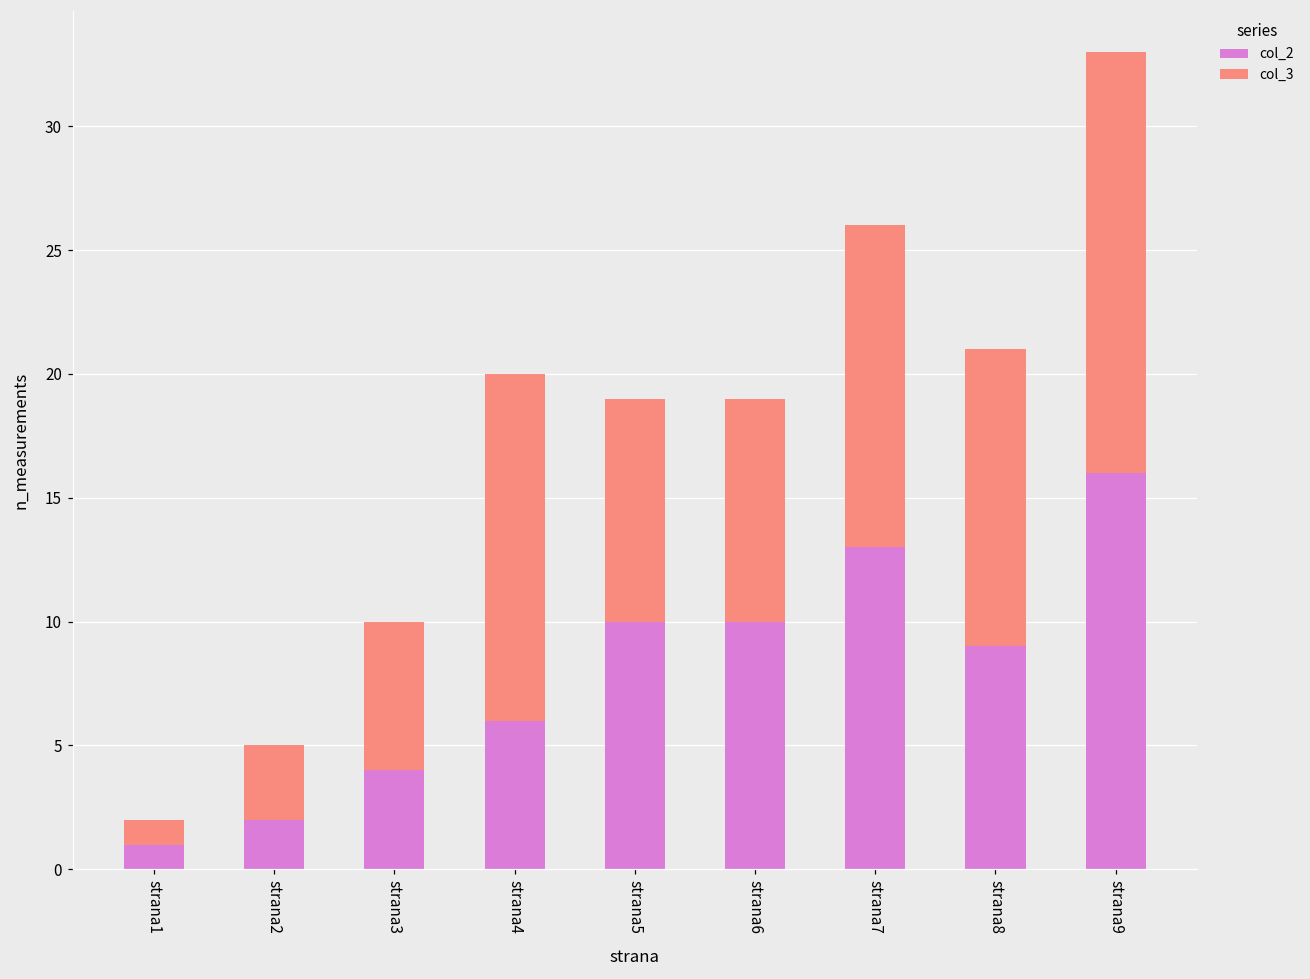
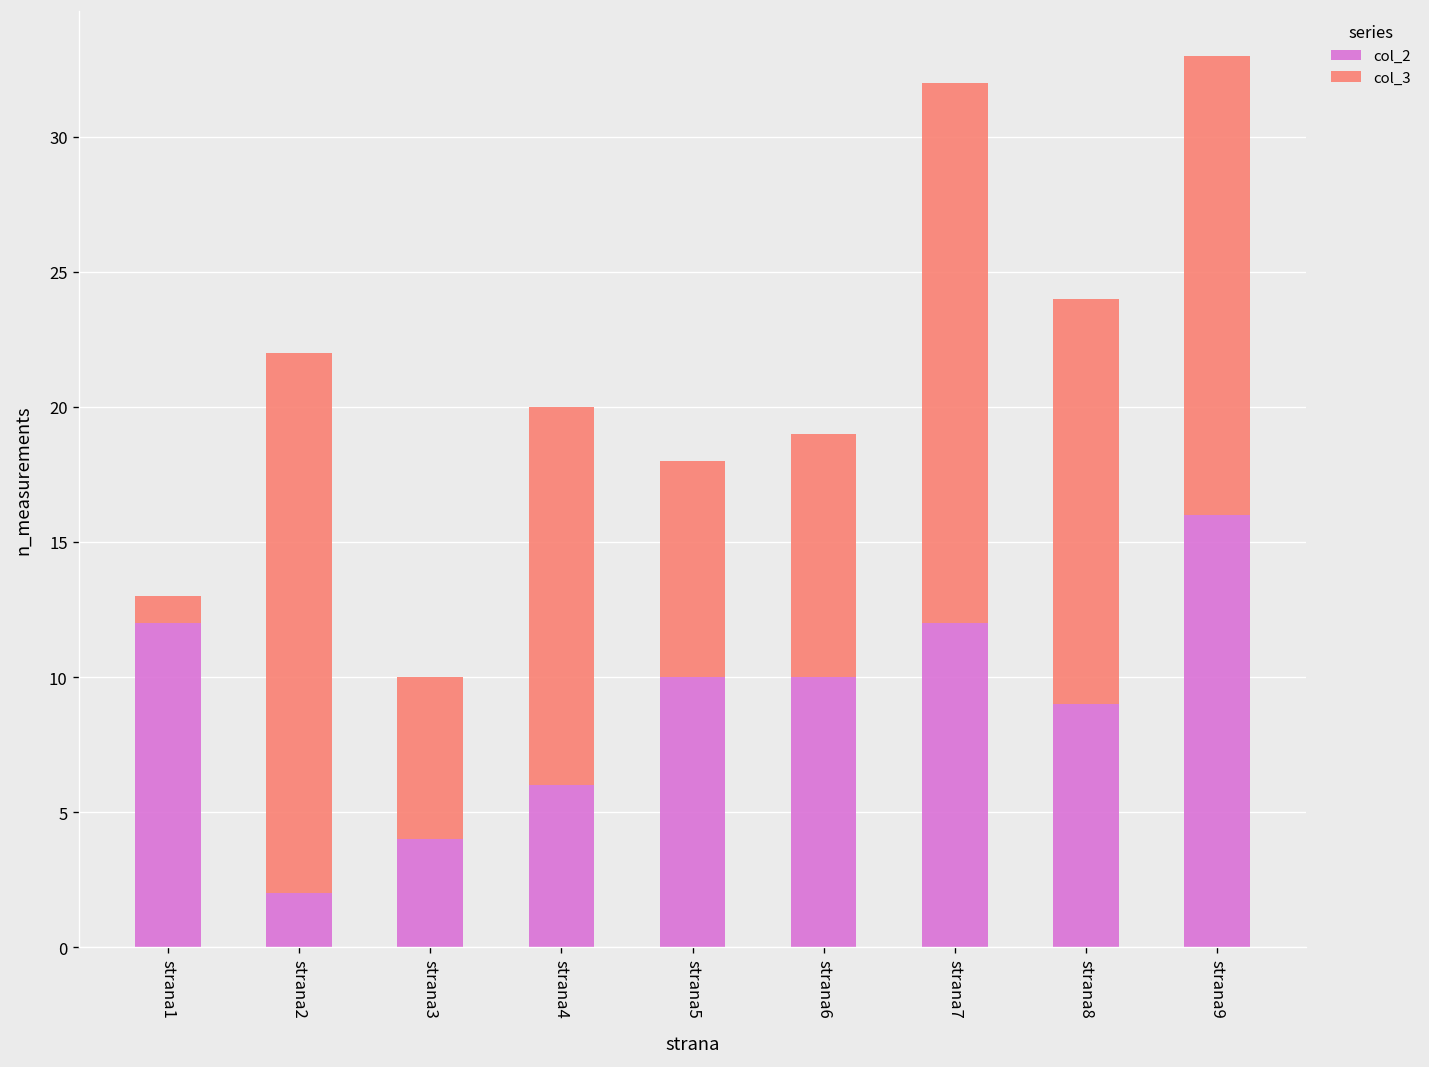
col_2, strana1: 1 -> 12
col_3, strana2: 3 -> 20
col_3, strana5: 9 -> 8
col_2, strana7: 13 -> 12
col_3, strana7: 13 -> 20
col_3, strana8: 12 -> 15
